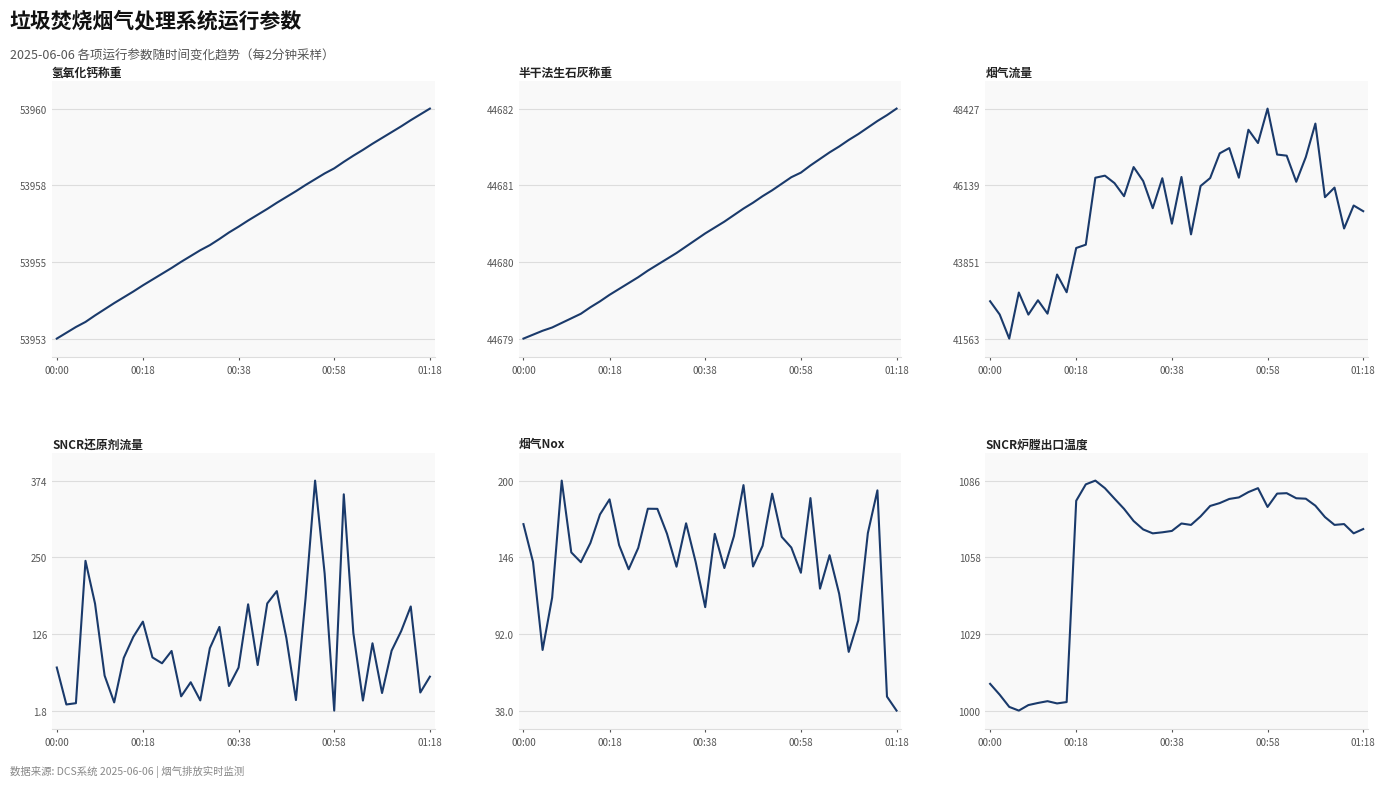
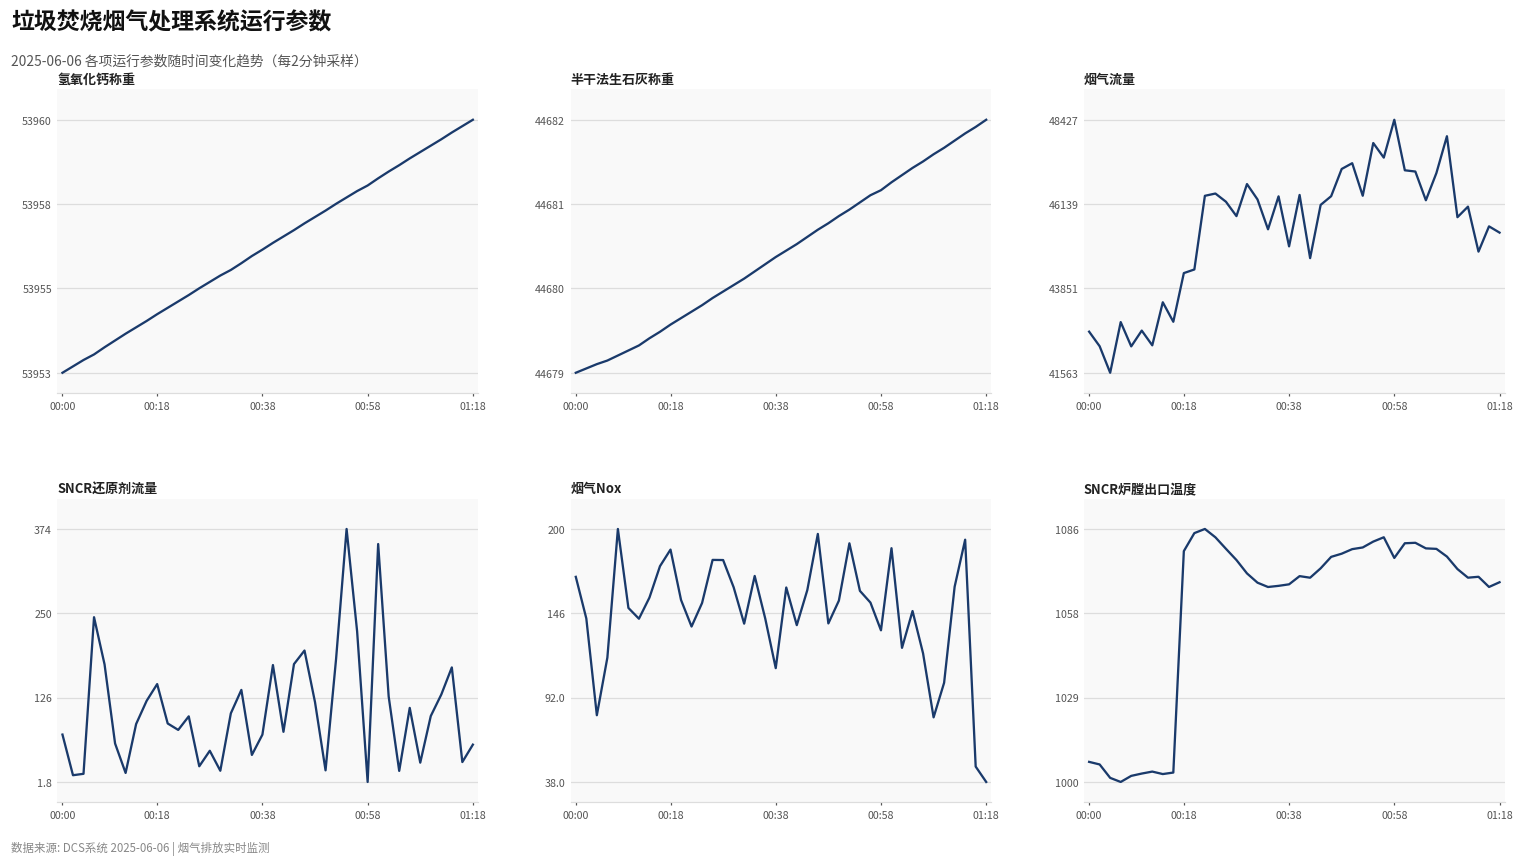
SNCR炉膛出口温度, 00:00: 1010 -> 1007
